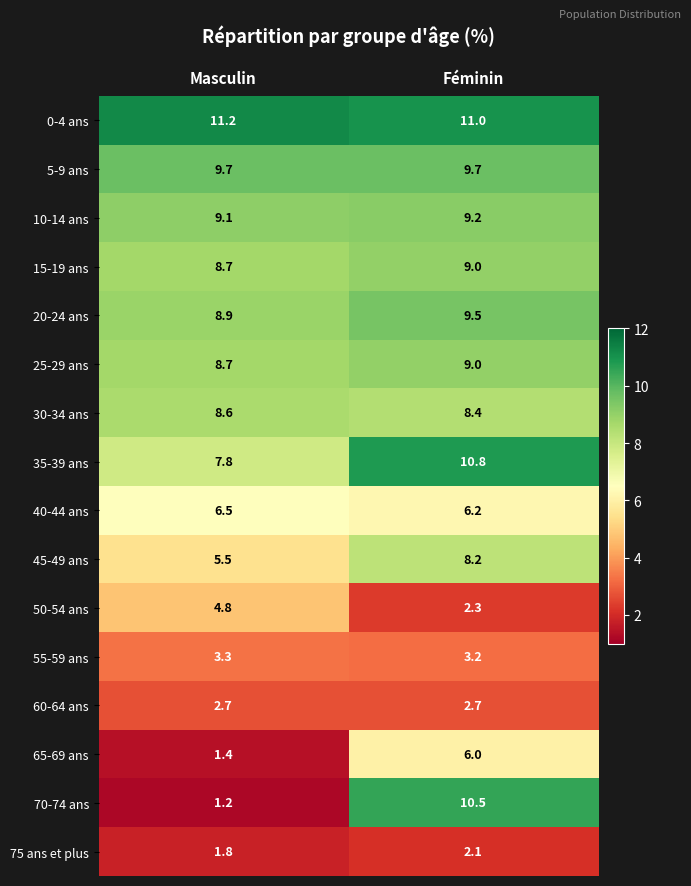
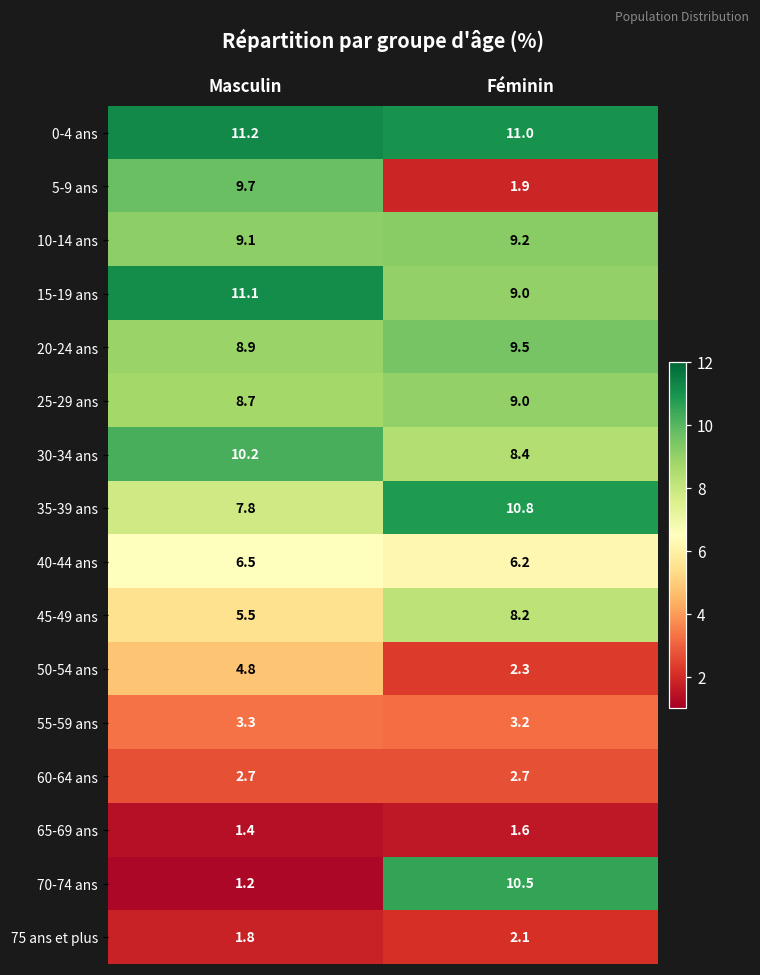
5-9 ans, Féminin: 9.7 -> 1.9
15-19 ans, Masculin: 8.7 -> 11.1
30-34 ans, Masculin: 8.6 -> 10.2
65-69 ans, Féminin: 6.0 -> 1.6
